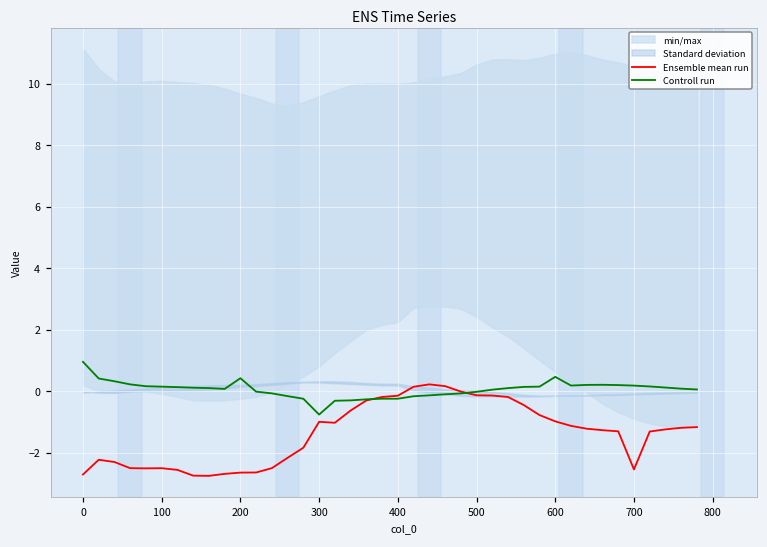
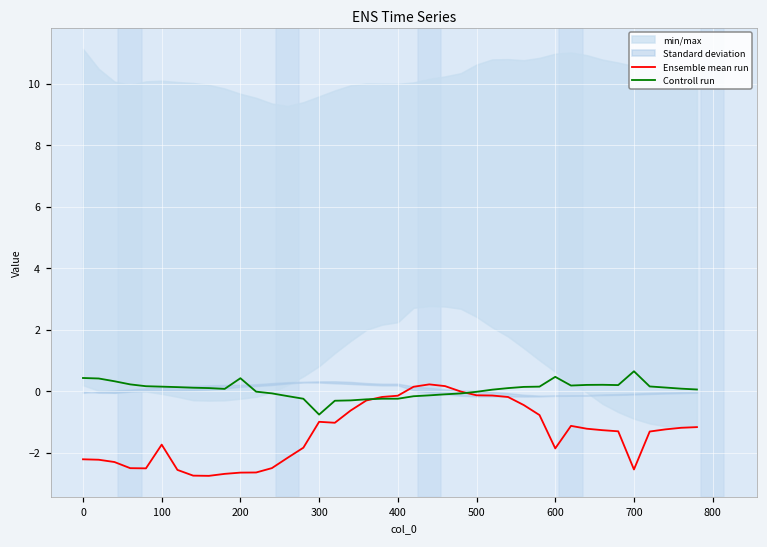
Ensemble mean run, 0: -2.7 -> -2.2
Controll run, 0: 1.0 -> 0.4
Ensemble mean run, 100: -2.5 -> -1.7
Ensemble mean run, 600: -1.0 -> -1.9
Controll run, 700: 0.2 -> 0.7
